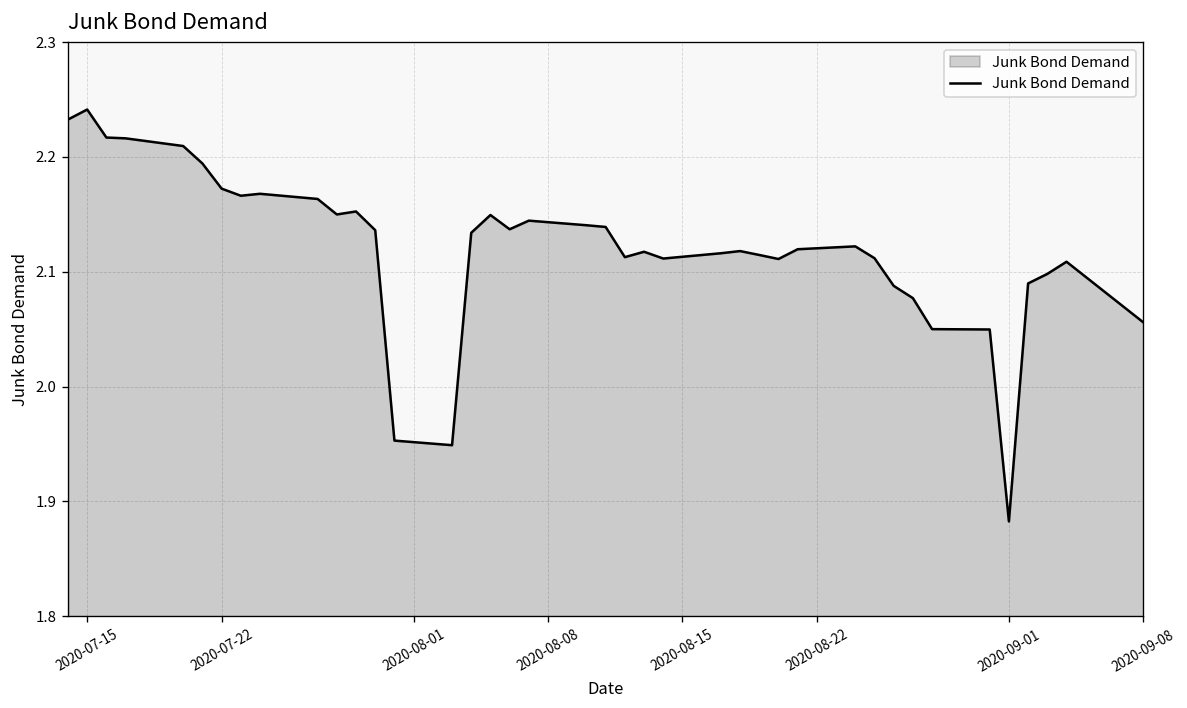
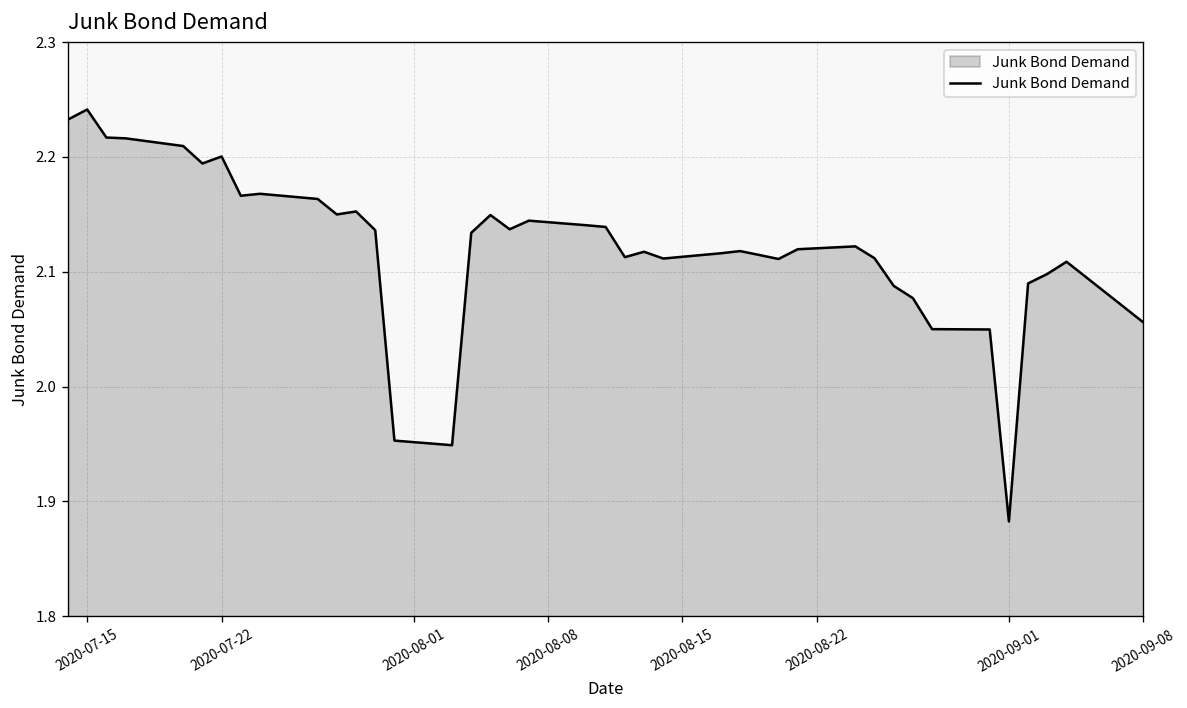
2020-07-22: 2.17 -> 2.20
